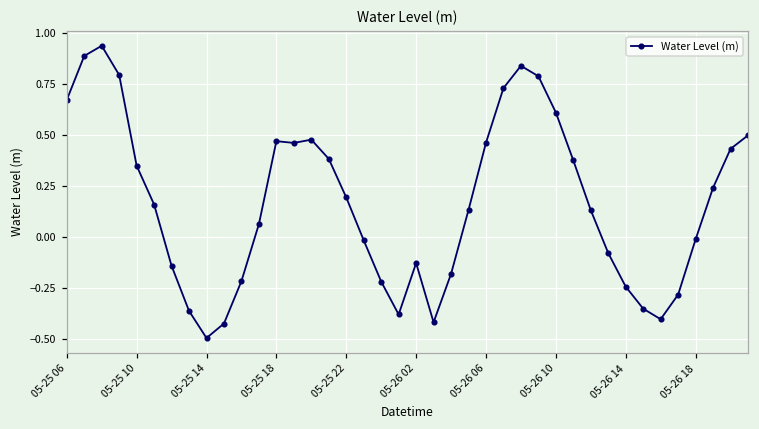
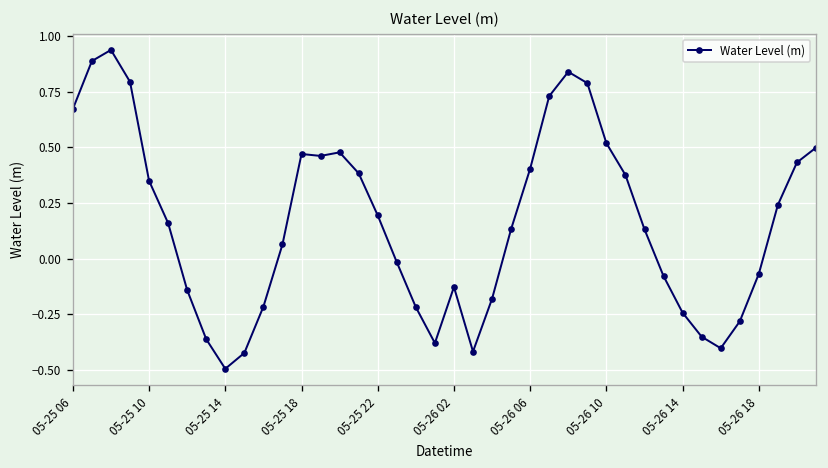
05-26 06: 0.46 -> 0.40
05-26 10: 0.61 -> 0.52
05-26 18: -0.01 -> -0.07
